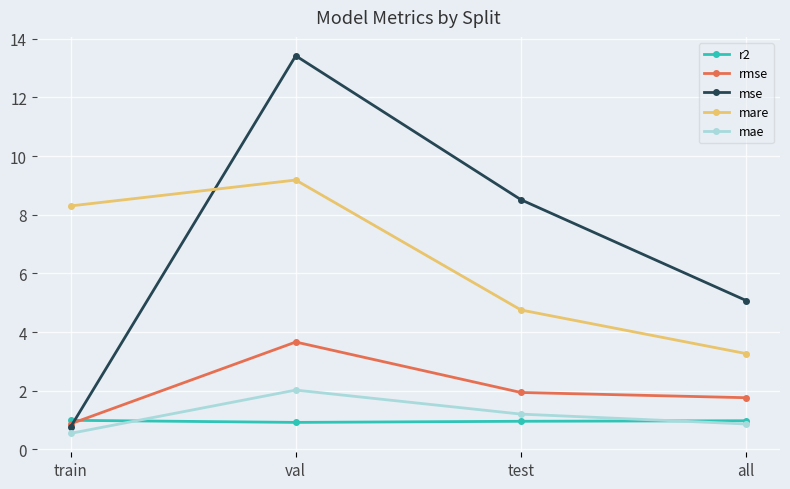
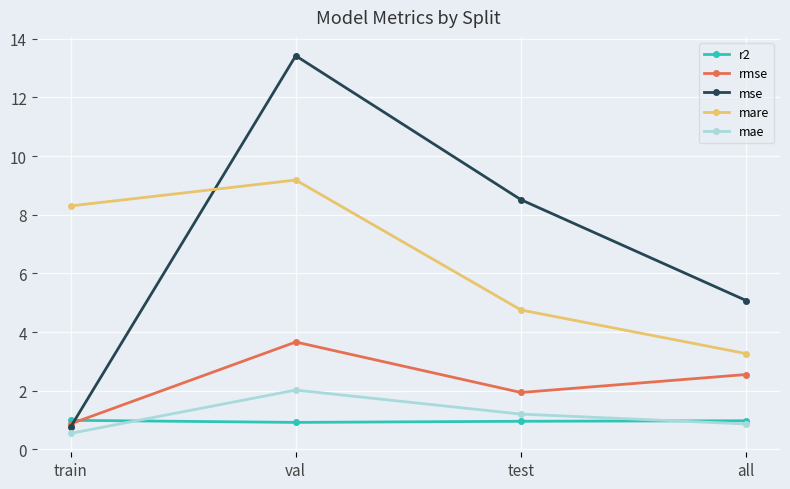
rmse, all: 1.8 -> 2.6
